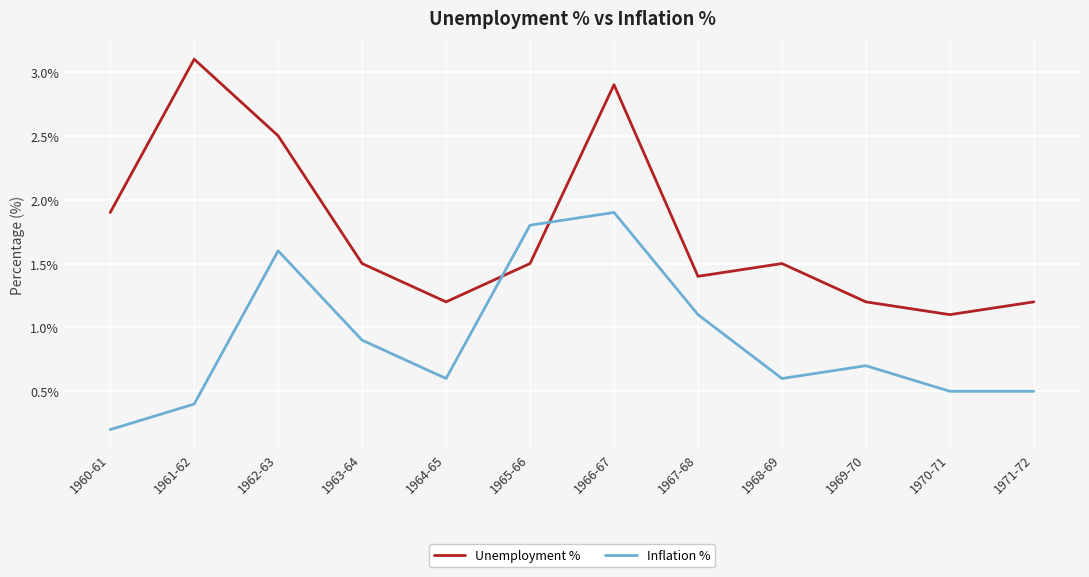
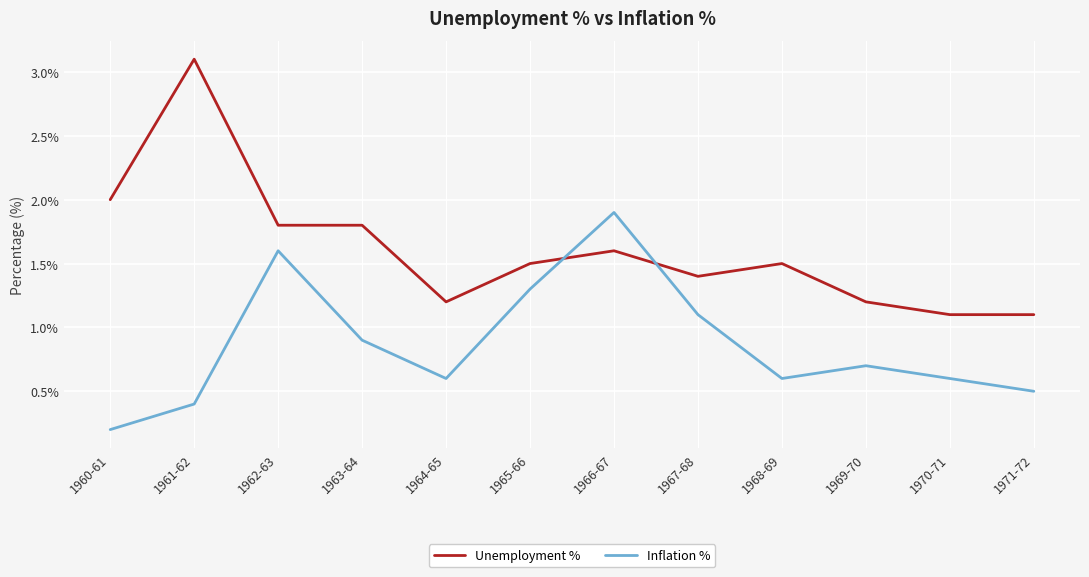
Unemployment %, 1960-61: 1.9% -> 2.0%
Unemployment %, 1962-63: 2.5% -> 1.8%
Unemployment %, 1963-64: 1.5% -> 1.8%
Inflation %, 1965-66: 1.8% -> 1.3%
Unemployment %, 1966-67: 2.9% -> 1.6%
Inflation %, 1970-71: 0.5% -> 0.6%
Unemployment %, 1971-72: 1.2% -> 1.1%
